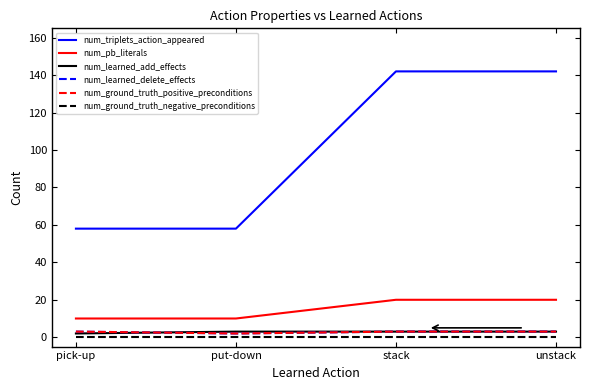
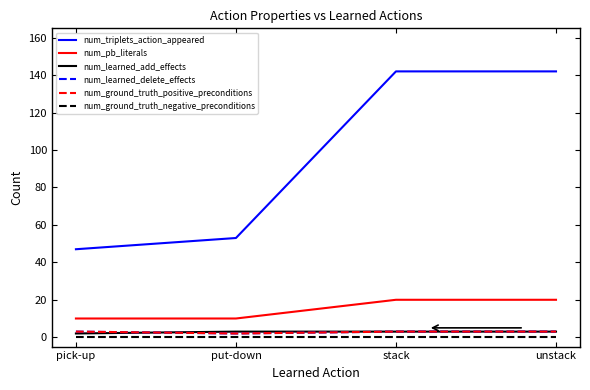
num_triplets_action_appeared, pick-up: 58 -> 47
num_triplets_action_appeared, put-down: 58 -> 53
